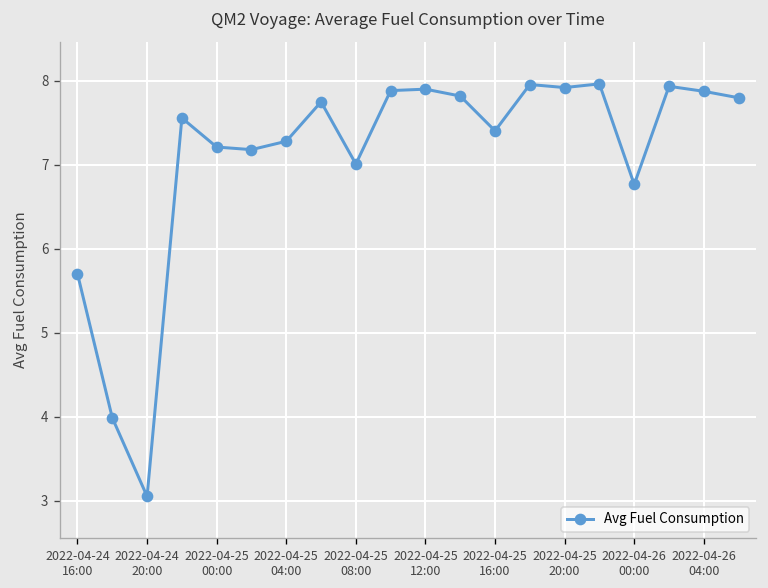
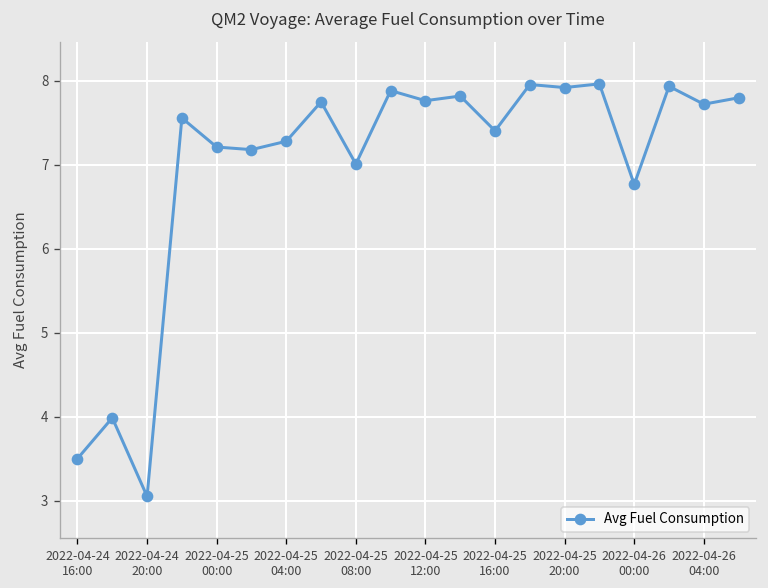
2022-04-24 16:00: 5.7 -> 3.5
2022-04-25 12:00: 7.9 -> 7.8
2022-04-26 04:00: 7.9 -> 7.7
